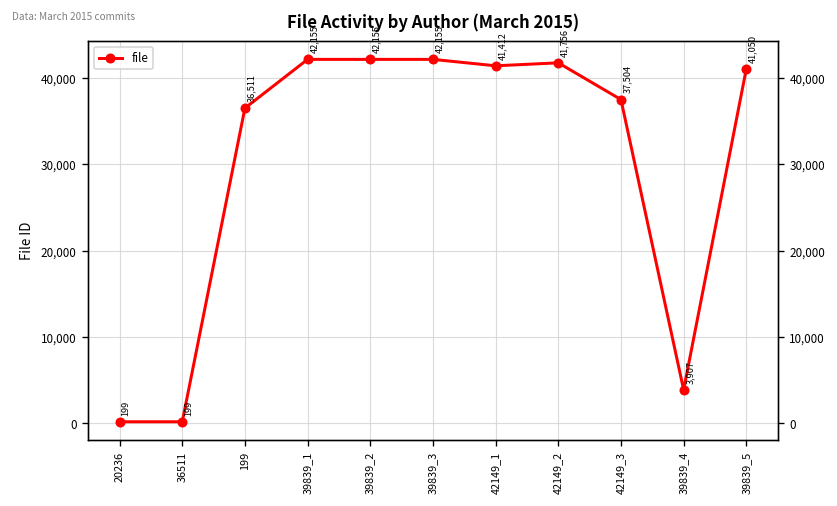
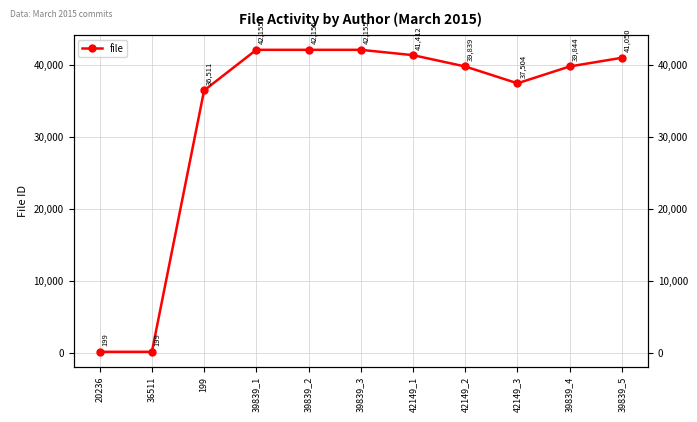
42149_2: 41,756 -> 39,839
39839_4: 3,907 -> 39,844
